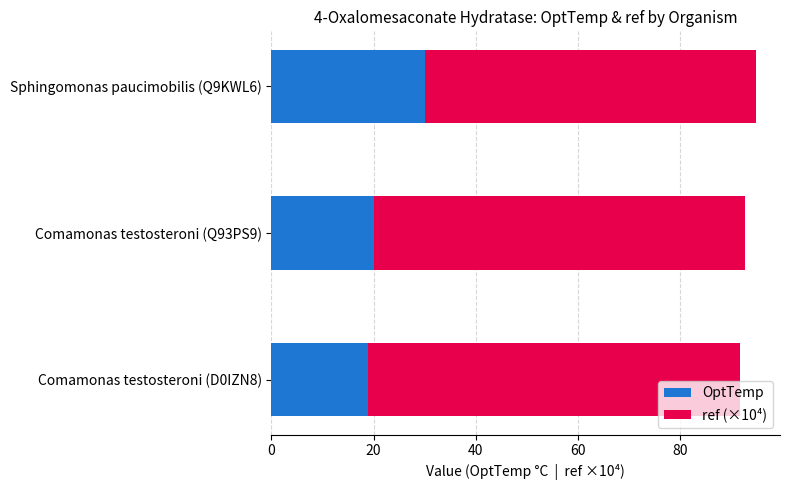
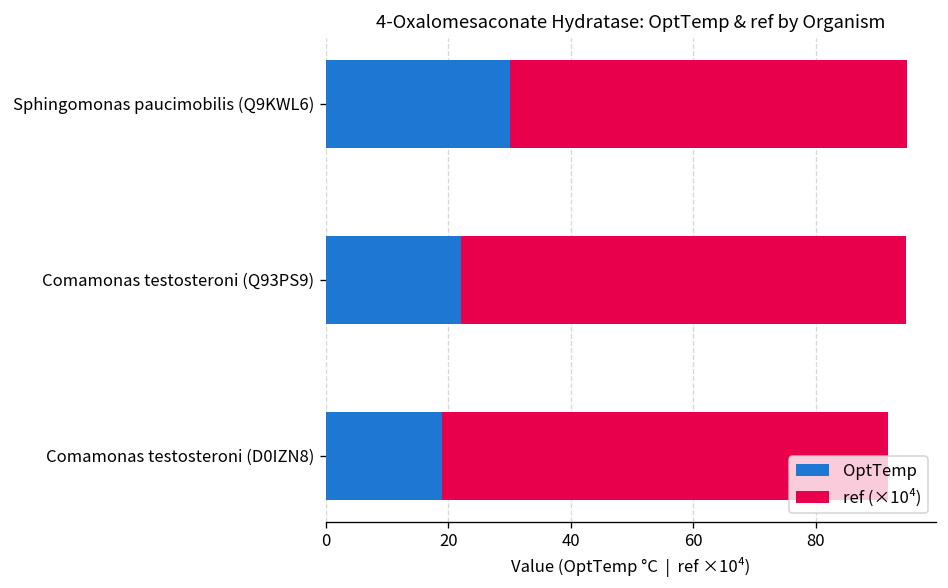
OptTemp, Comamonas testosteroni (Q93PS9): 20 -> 22
